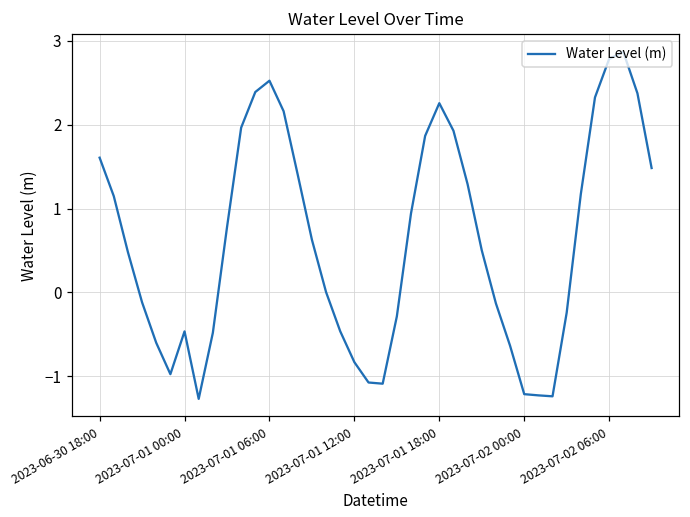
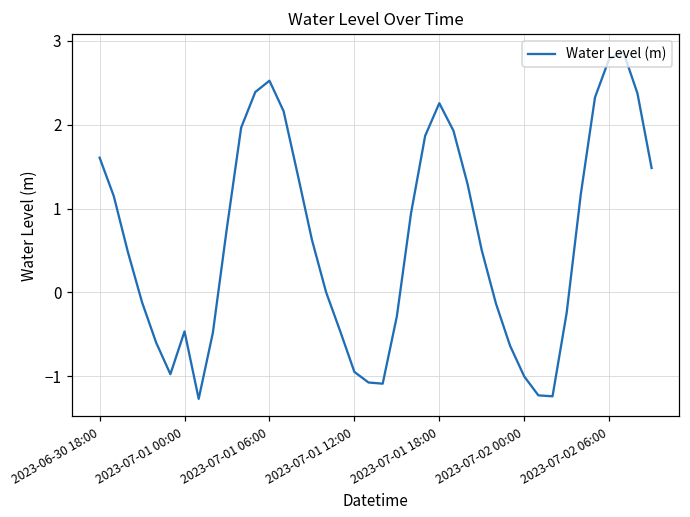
2023-07-01 12:00: -0.8 -> -0.9
2023-07-02 00:00: -1.2 -> -1.0
